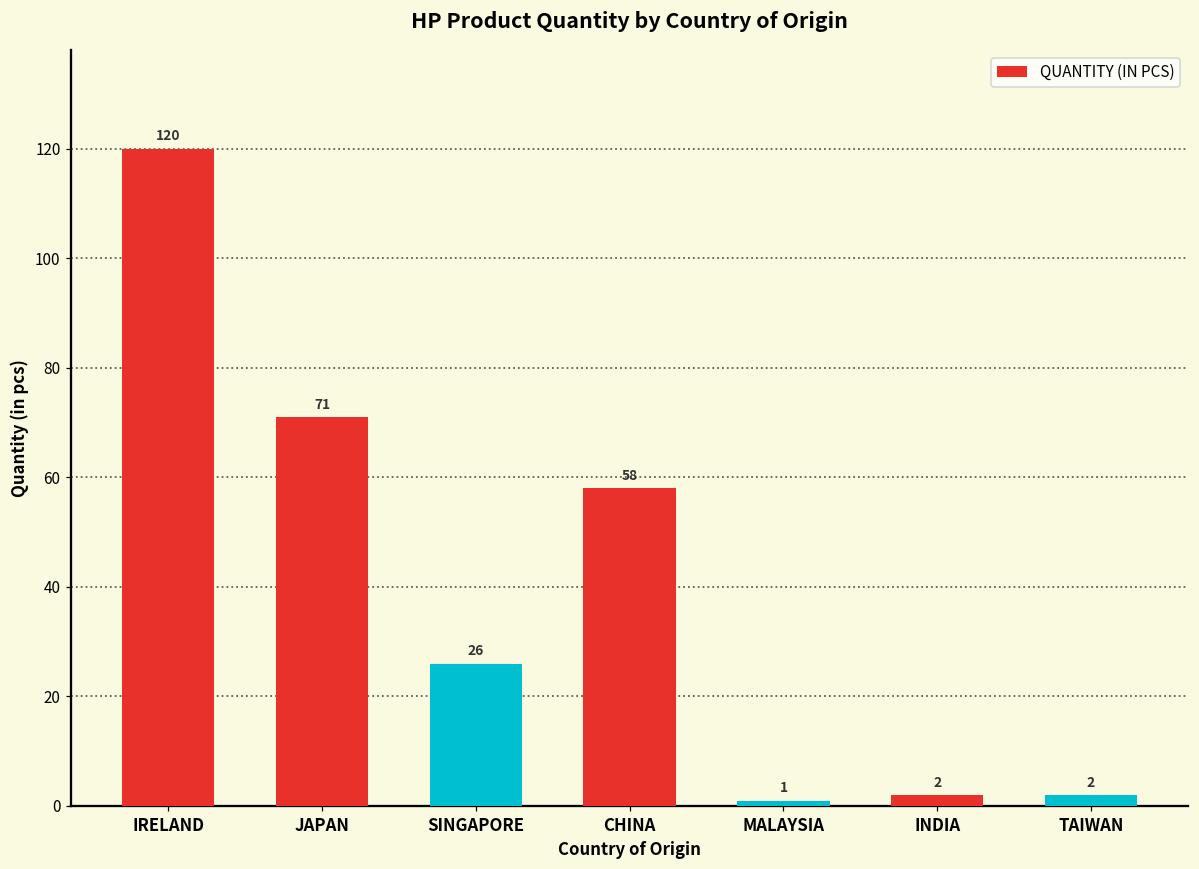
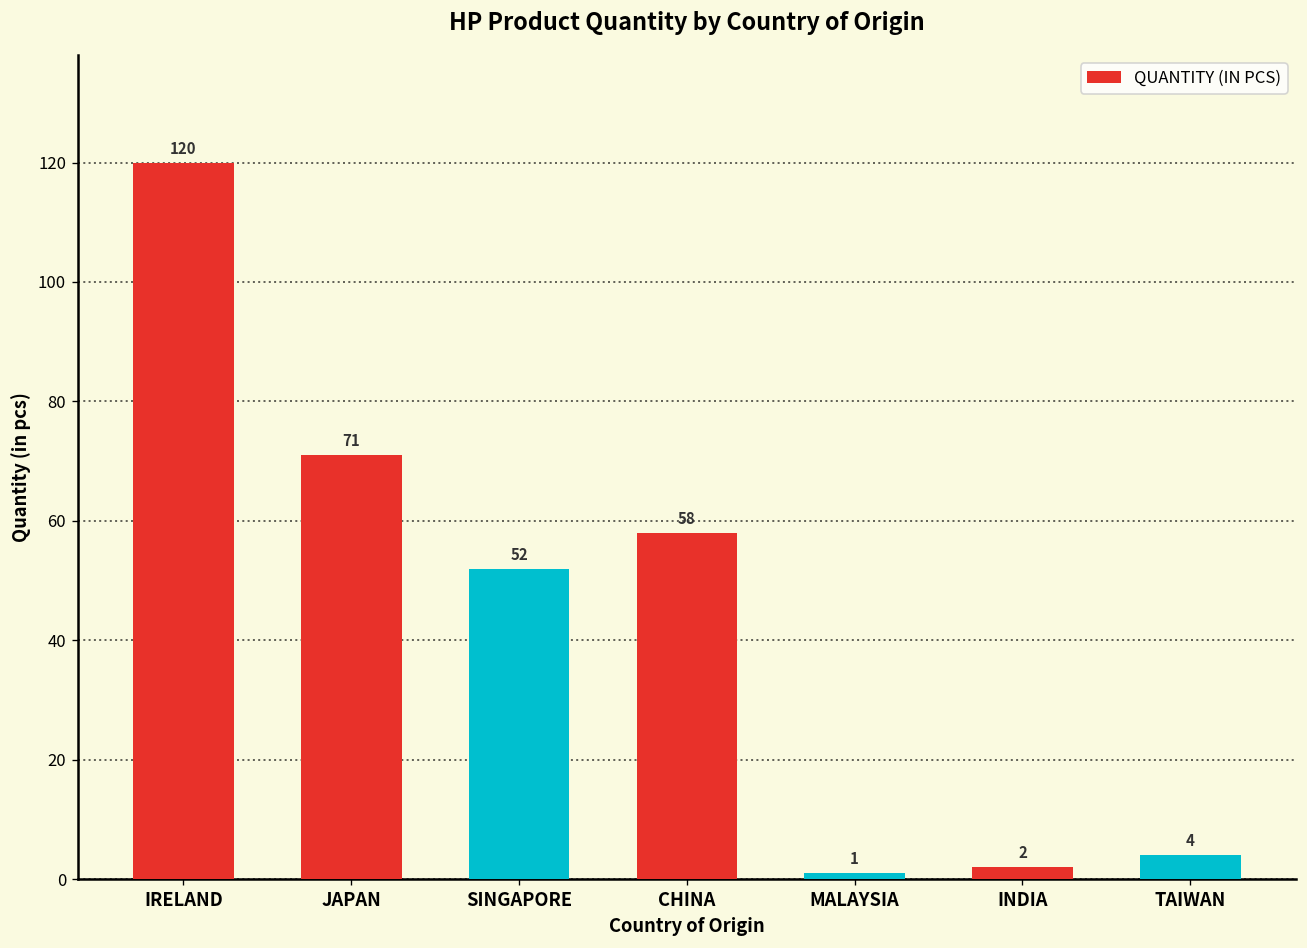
SINGAPORE: 26 -> 52
TAIWAN: 2 -> 4
